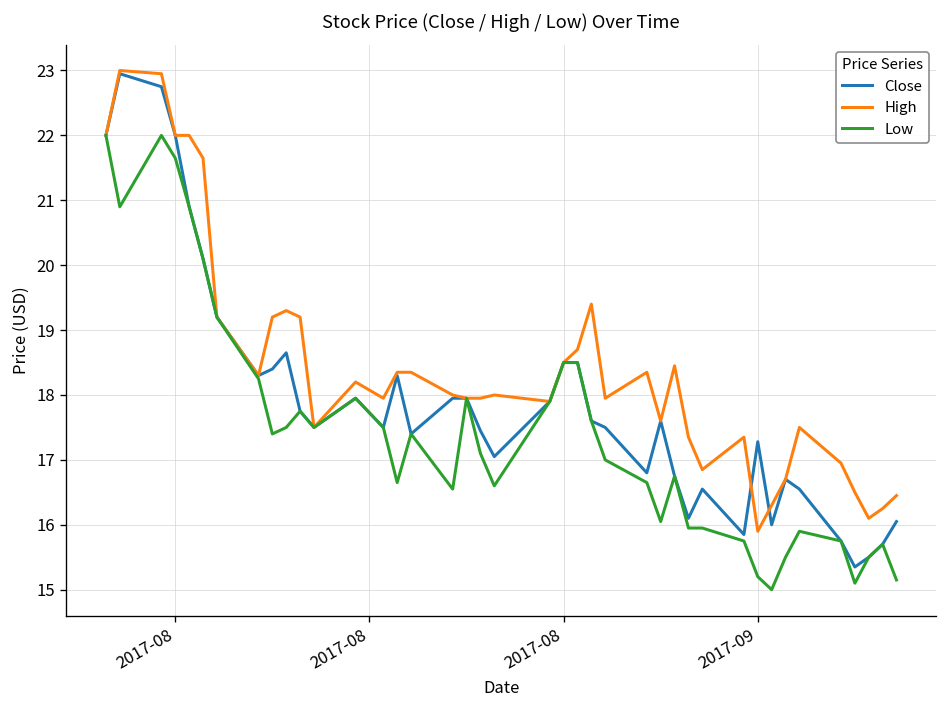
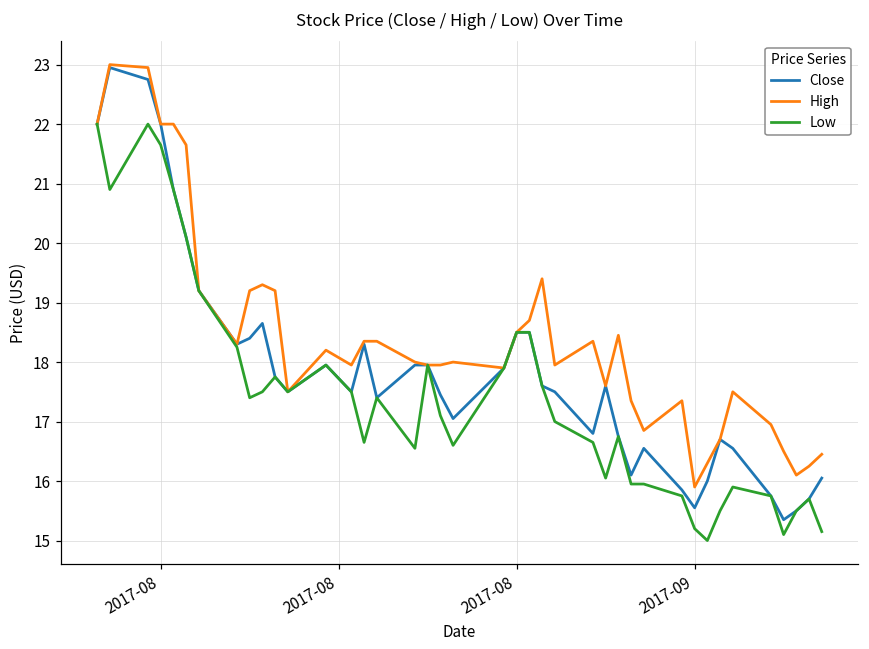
Close, 2017-09: 17.3 -> 15.6
